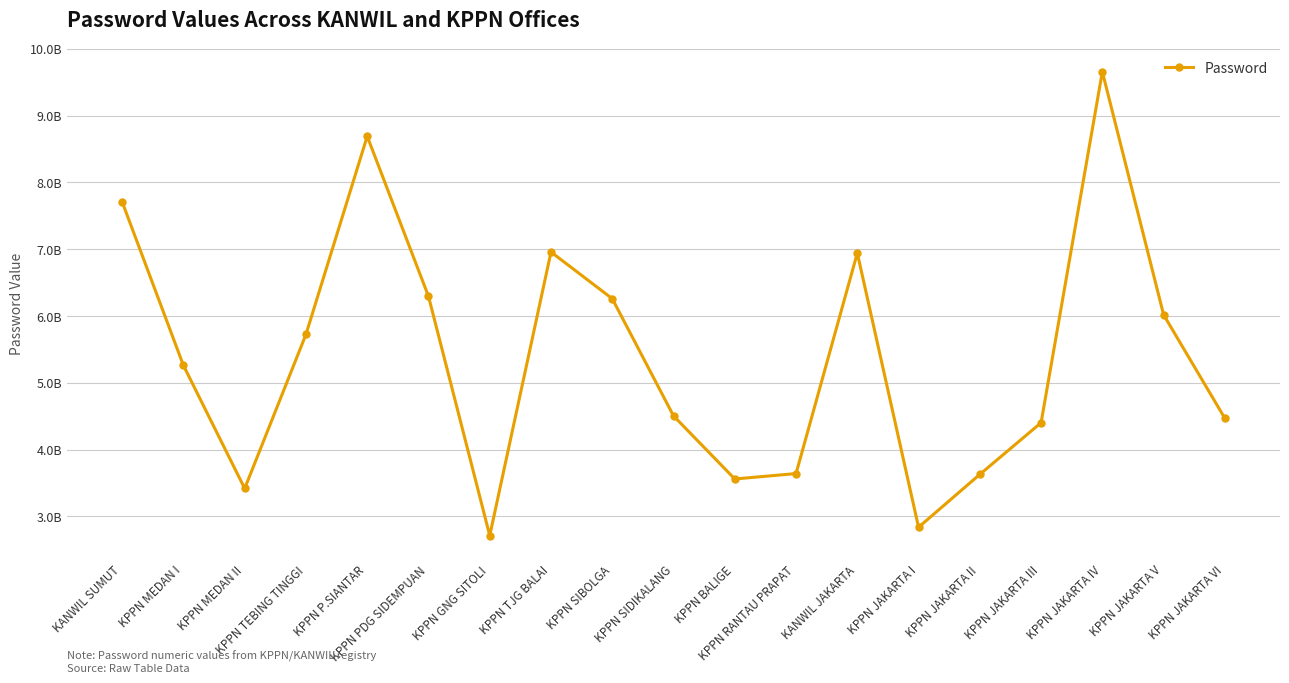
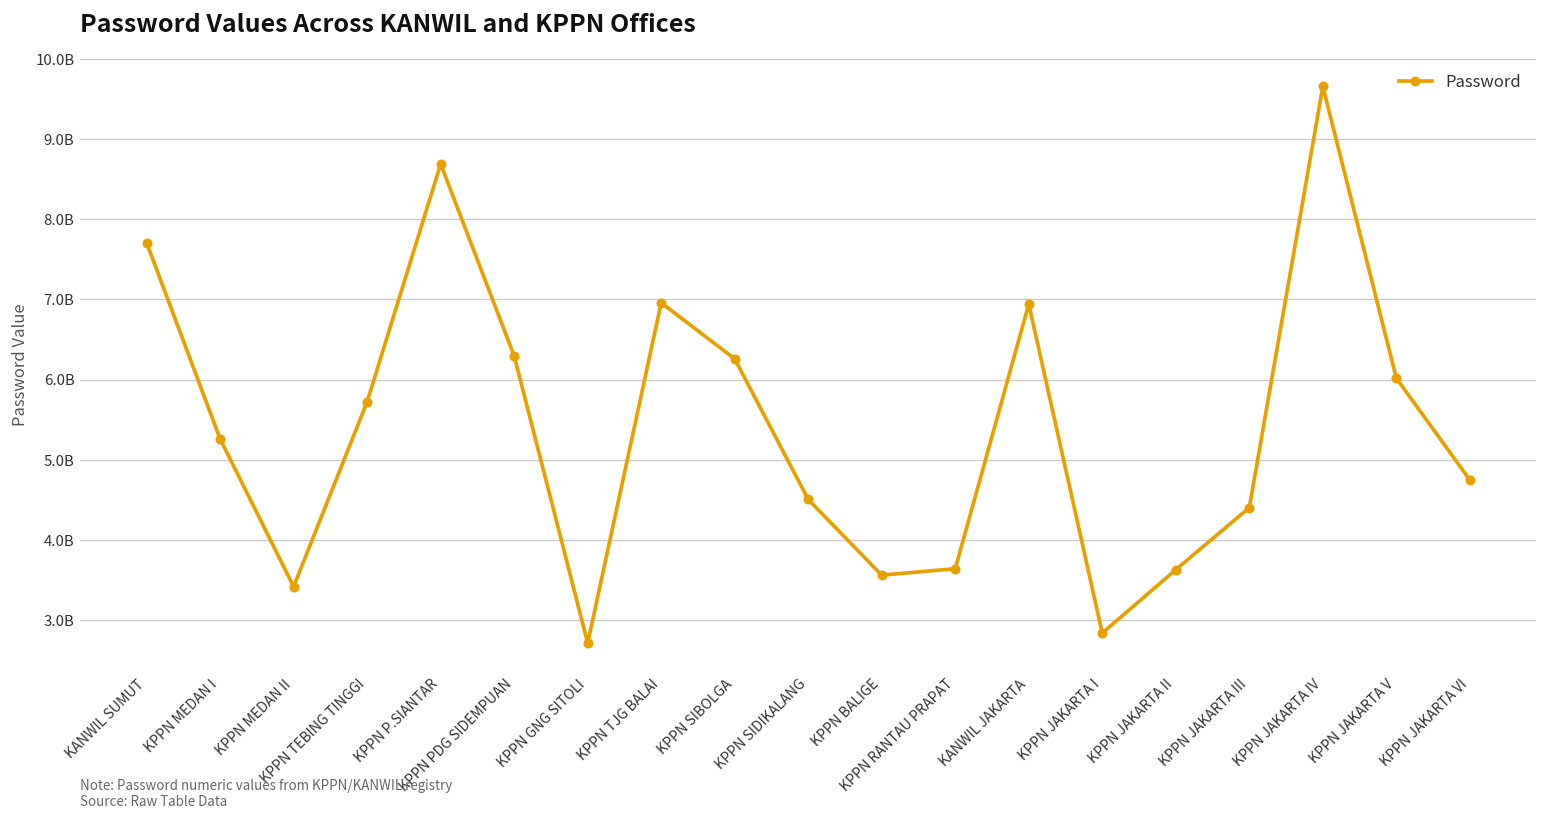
KPPN JAKARTA VI: 4500000000 -> 4700000000
